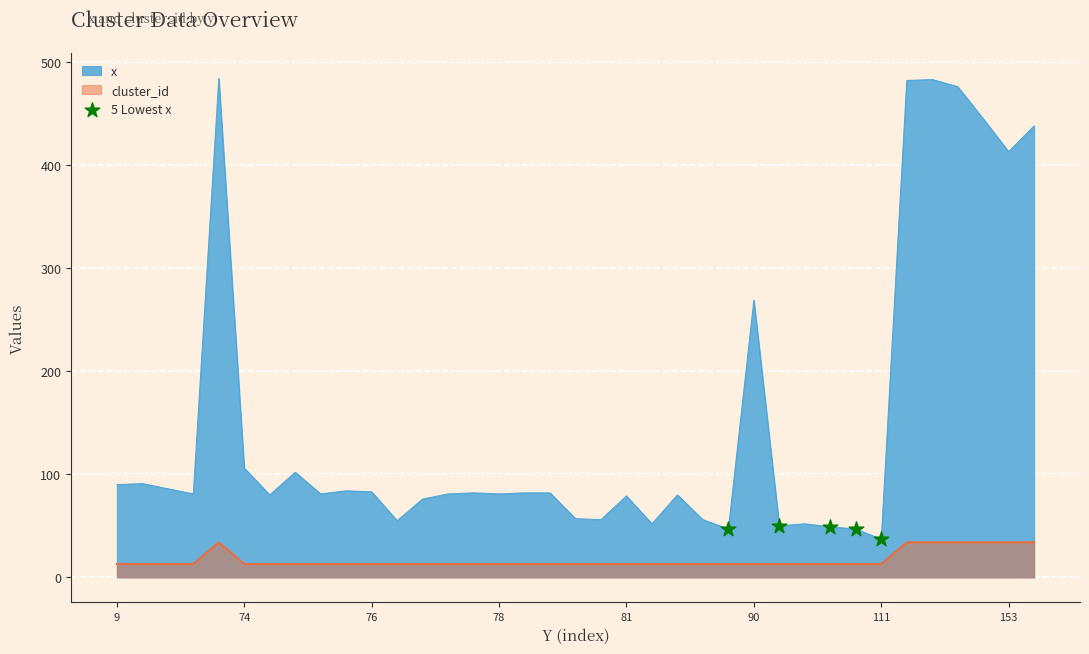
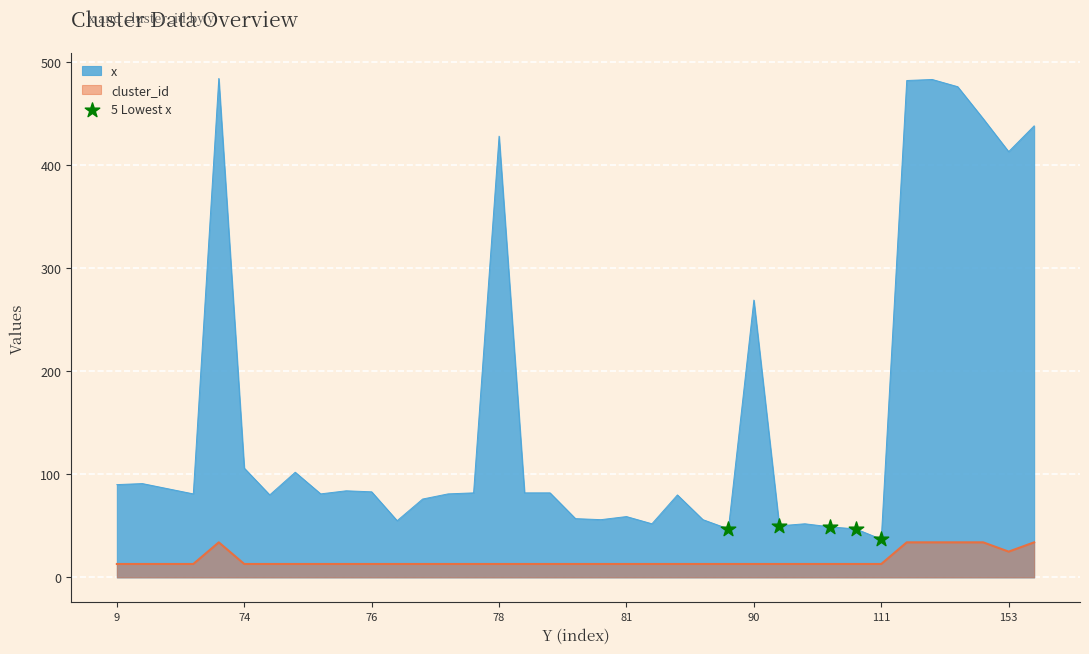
x, 78: 81 -> 428
x, 81: 79 -> 59
cluster_id, 153: 34 -> 25
